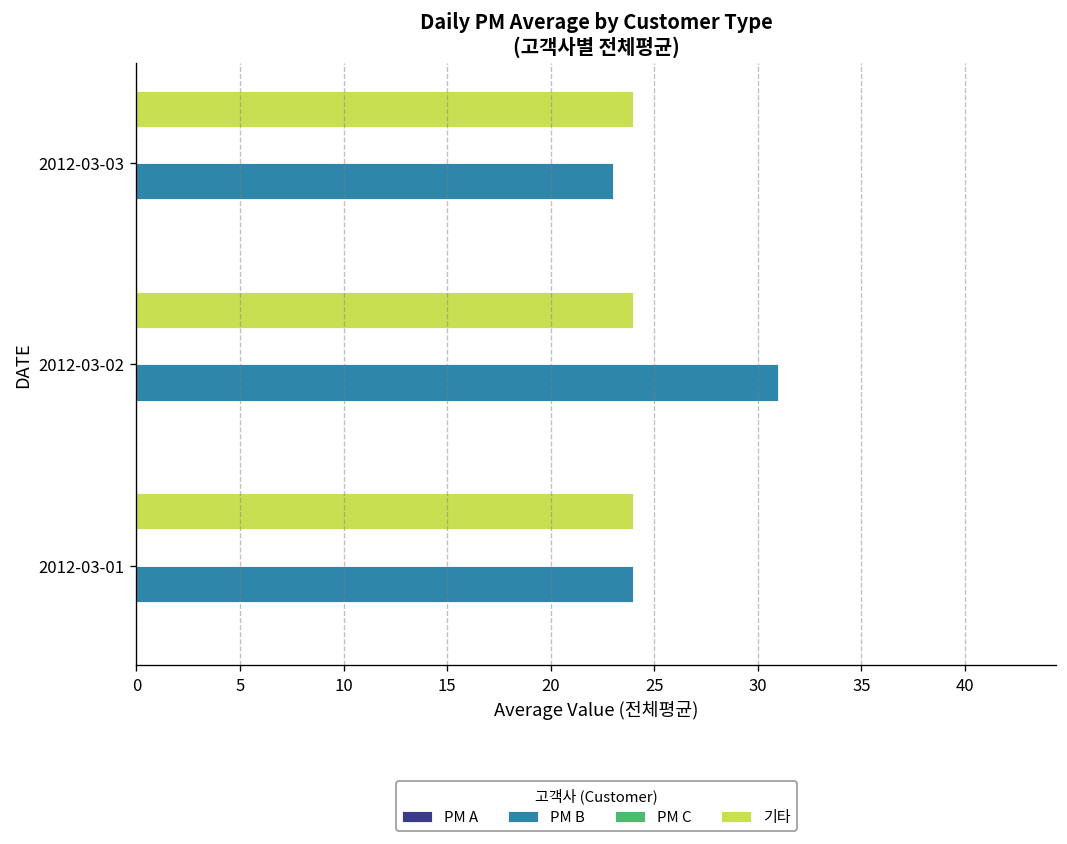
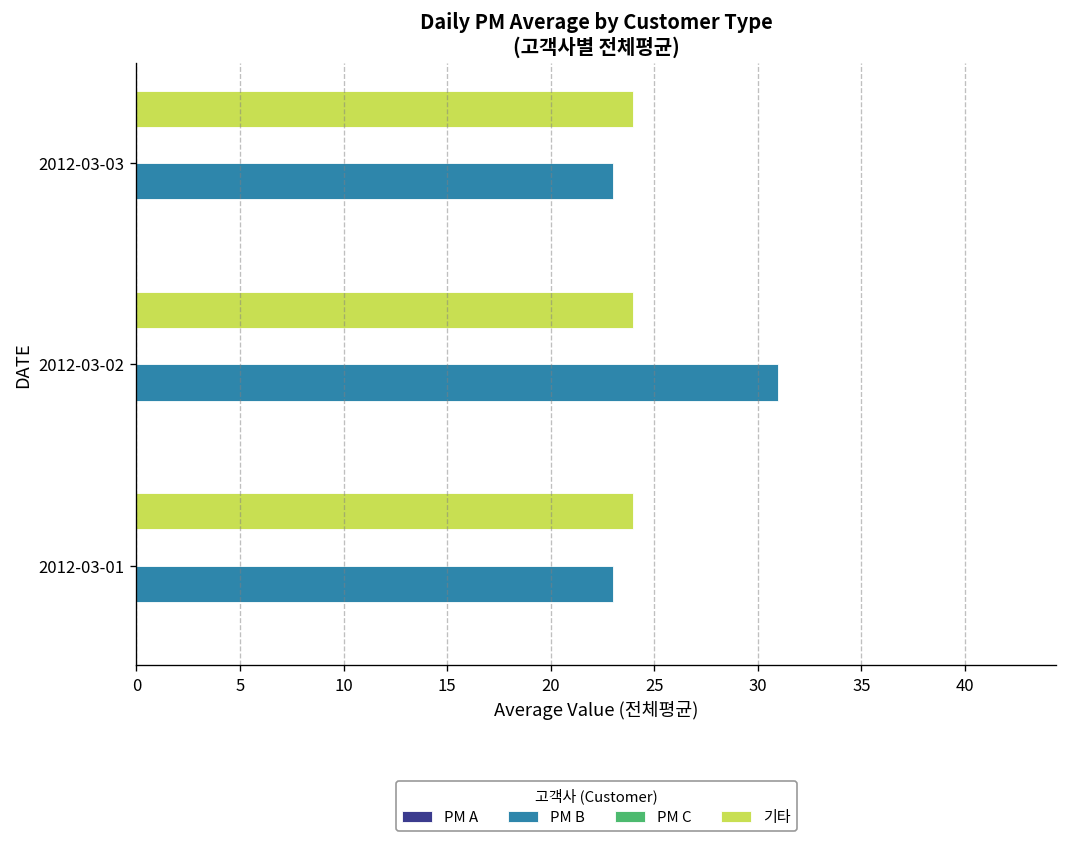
PM B, 2012-03-01: 24 -> 23
